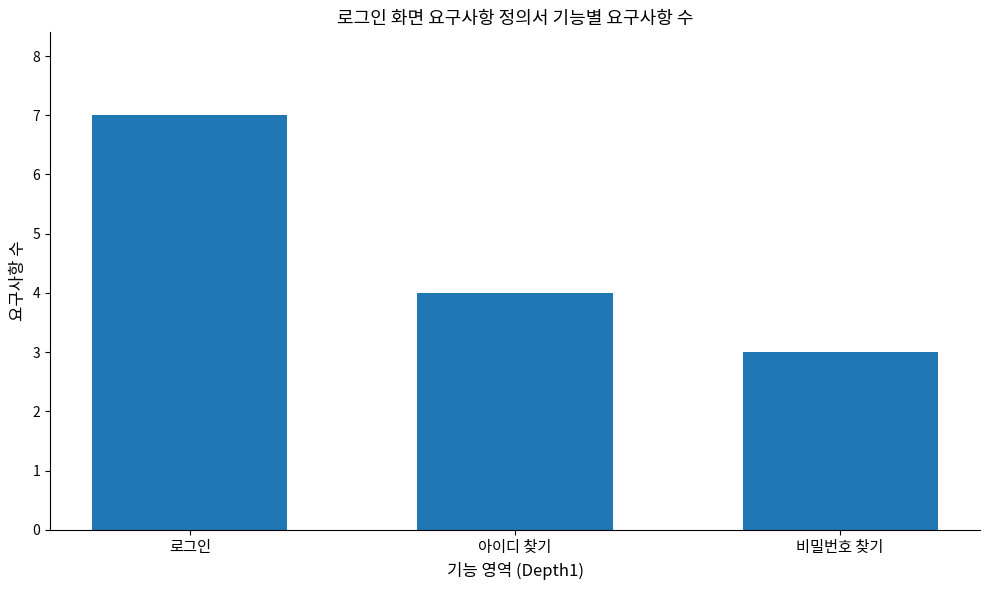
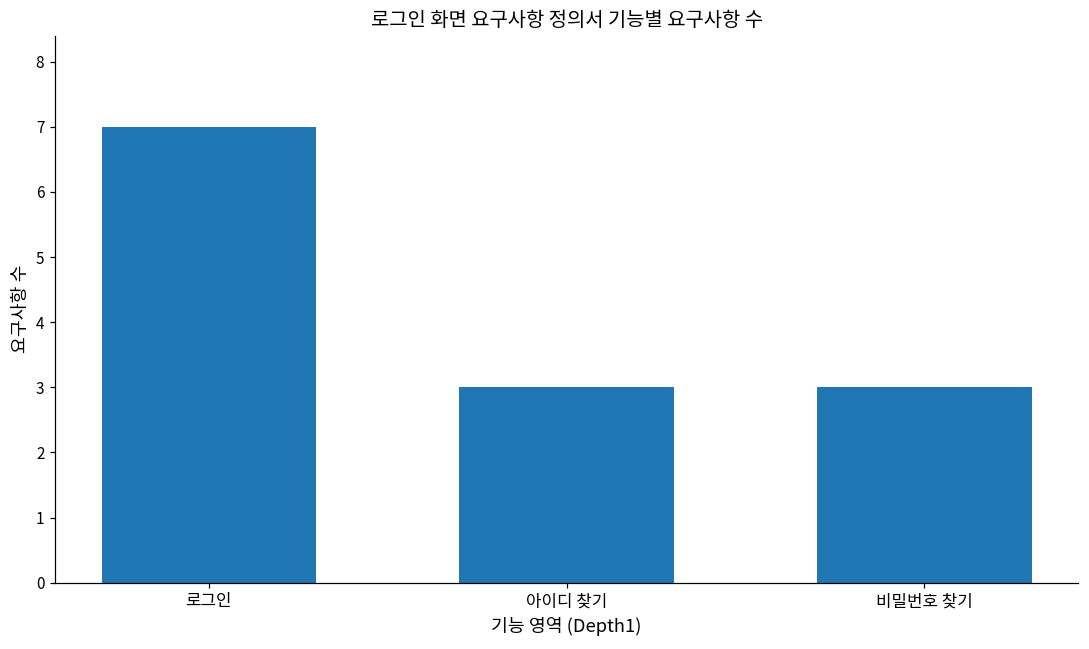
아이디 찾기: 4 -> 3
